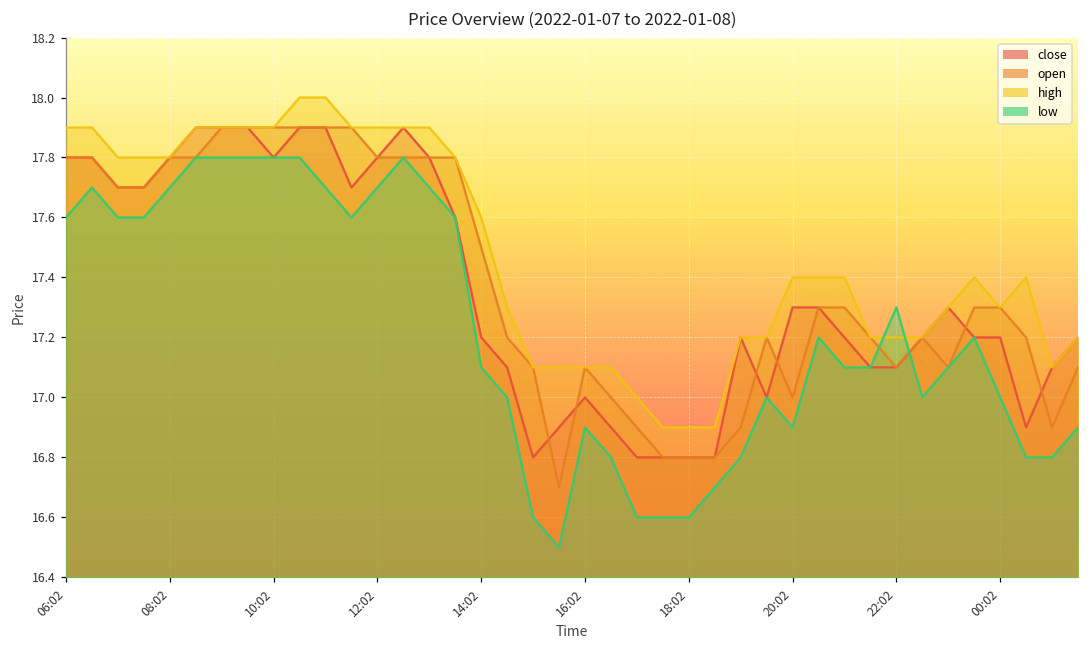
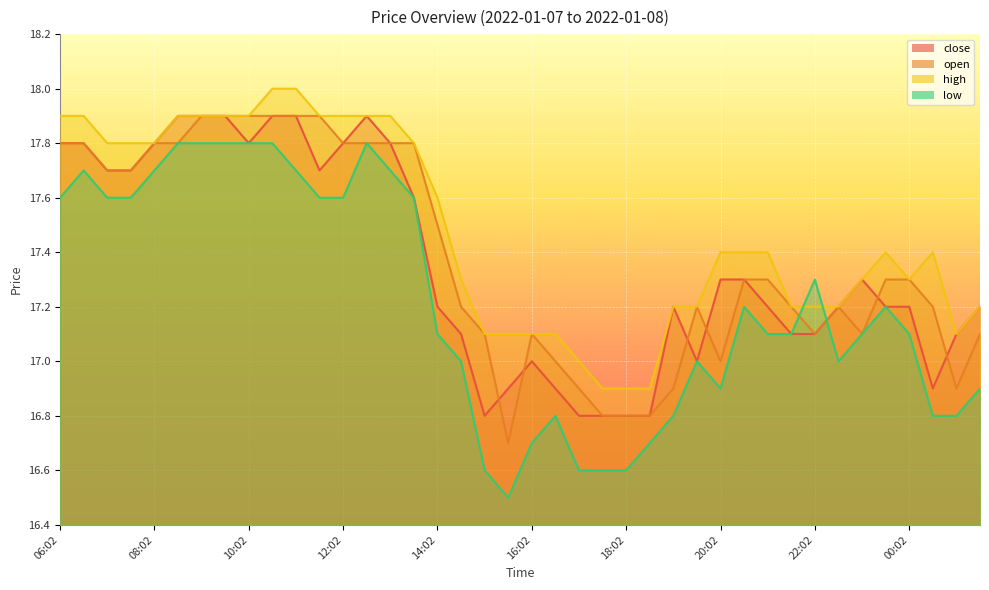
low, 12:02: 17.7 -> 17.6
low, 16:02: 16.9 -> 16.7
low, 00:02: 17.0 -> 17.1
